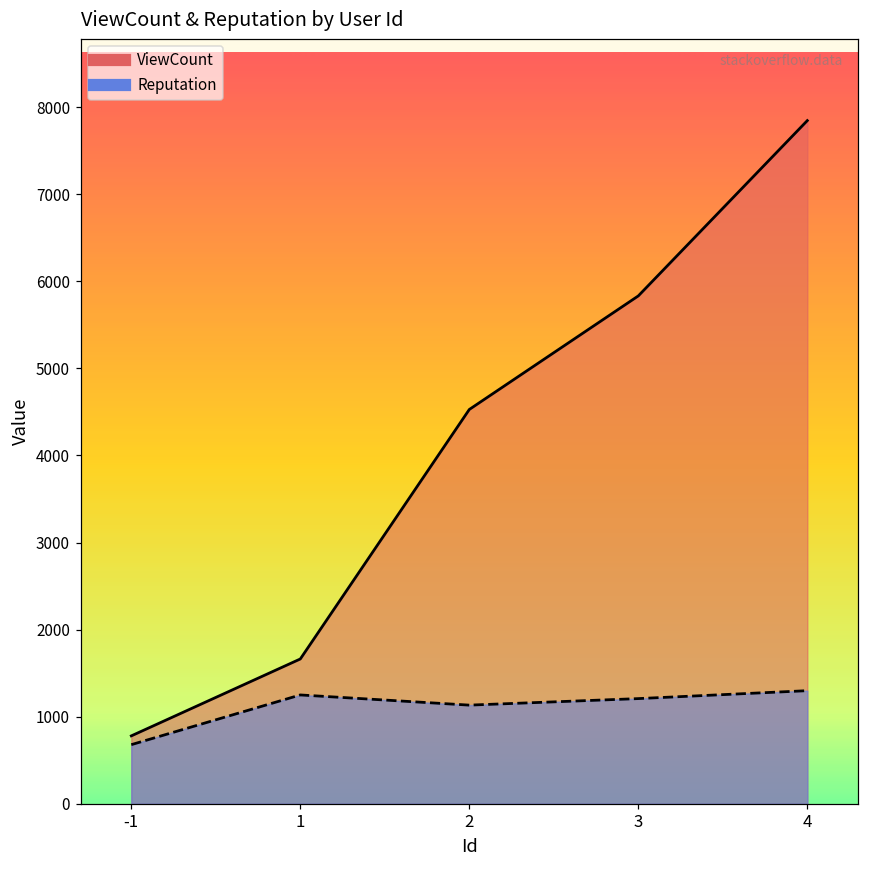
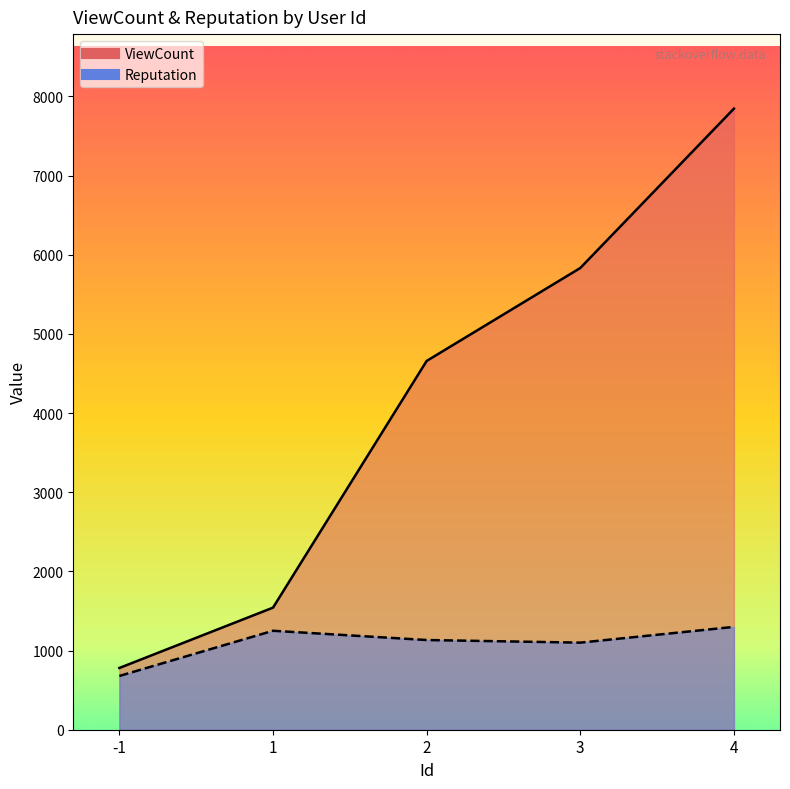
ViewCount, 1: 1700 -> 1500
ViewCount, 2: 4500 -> 4700
Reputation, 3: 1200 -> 1100
